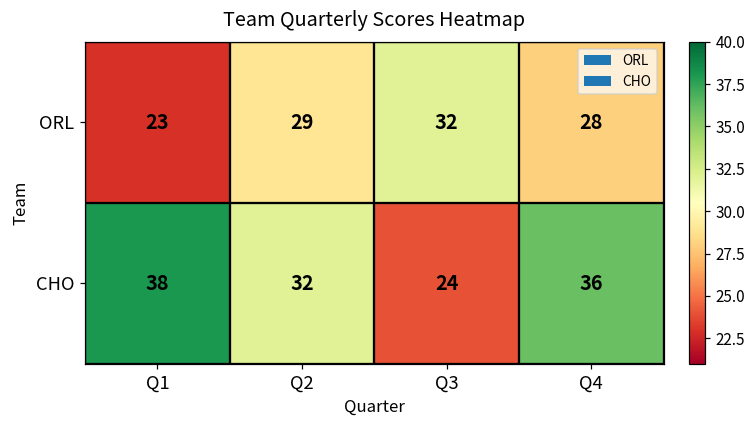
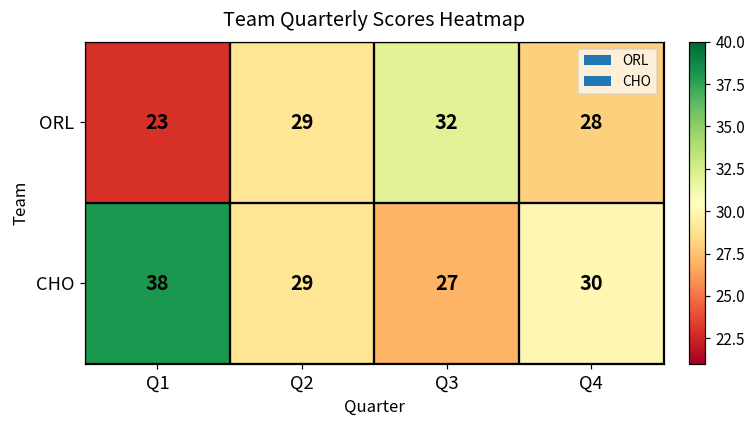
CHO, Q2: 32 -> 29
CHO, Q3: 24 -> 27
CHO, Q4: 36 -> 30
